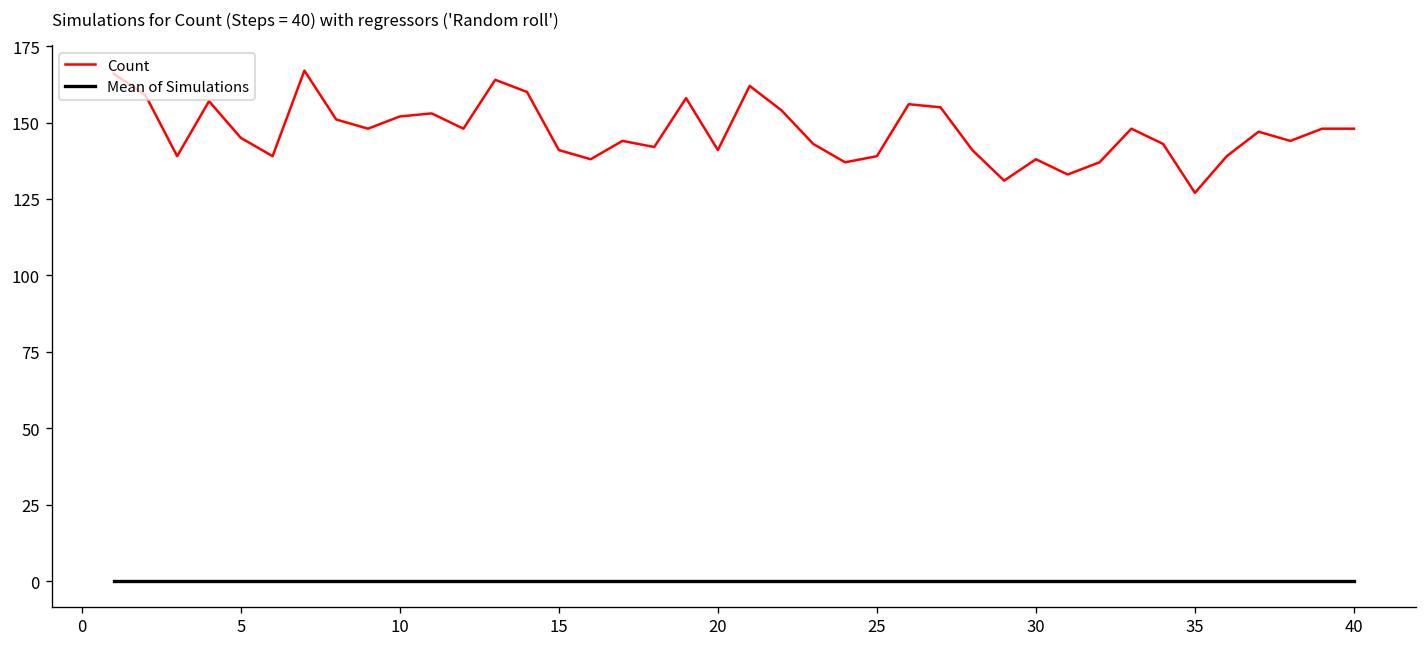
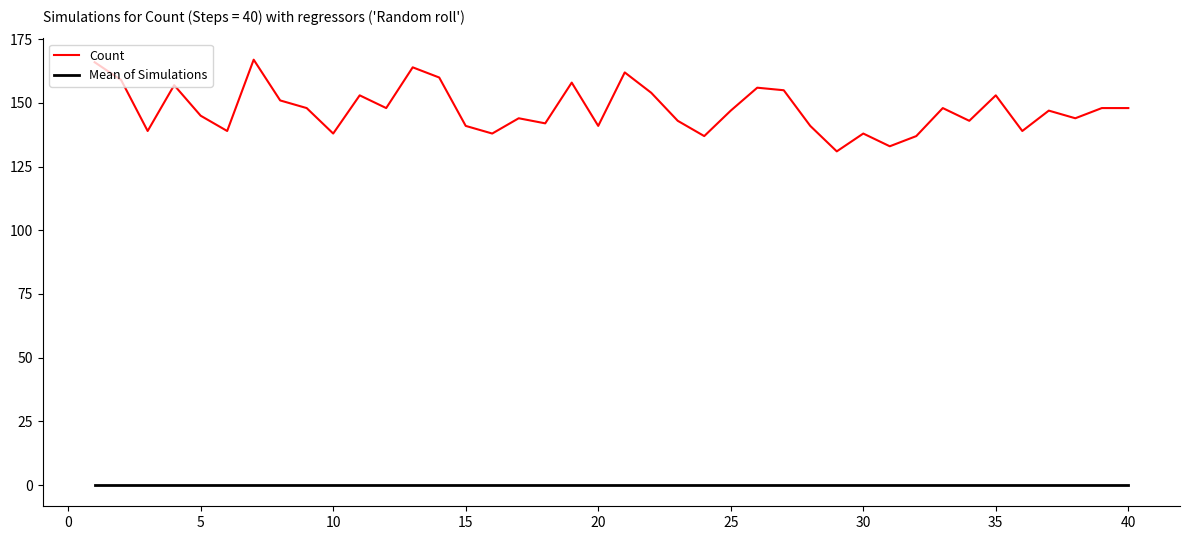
Count, 10: 152 -> 138
Count, 25: 139 -> 147
Count, 35: 127 -> 153
